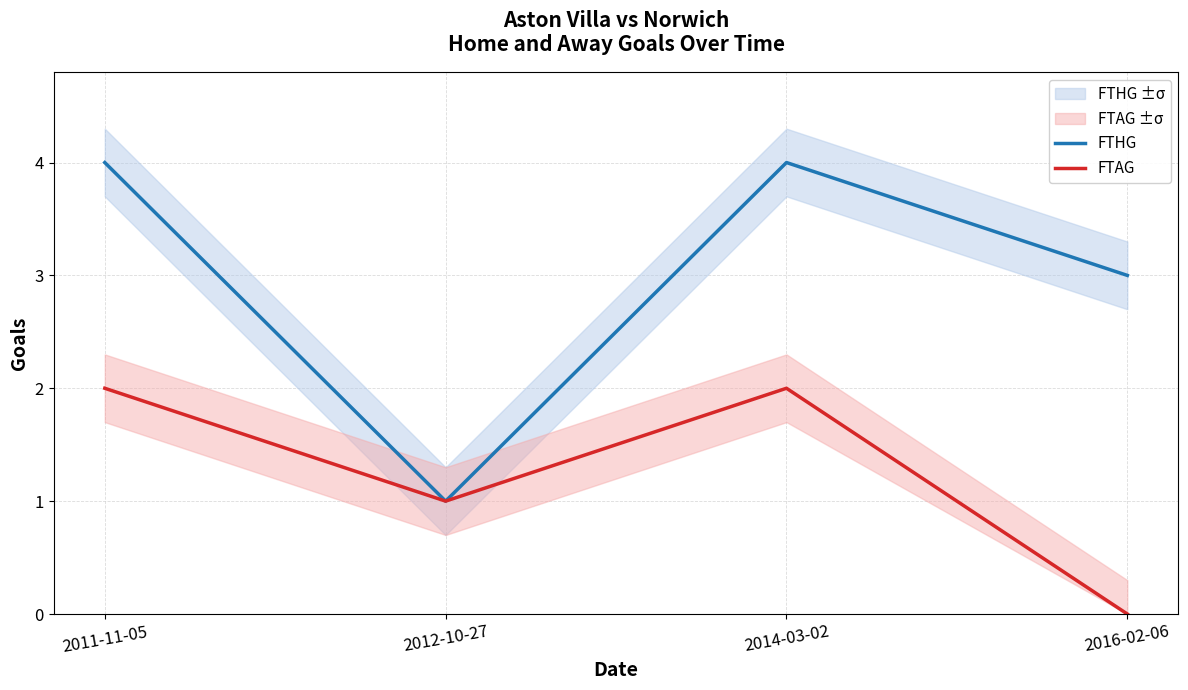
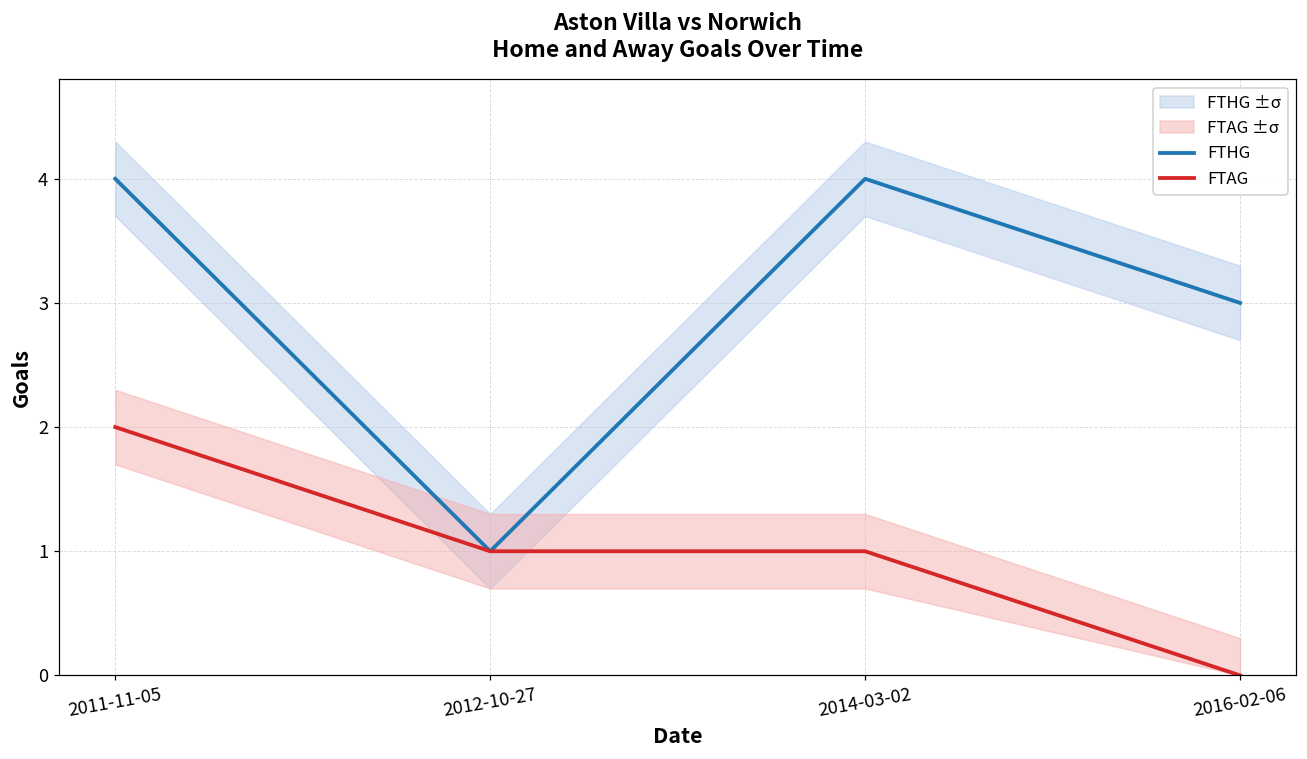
FTAG, 2014-03-02: 2 -> 1
